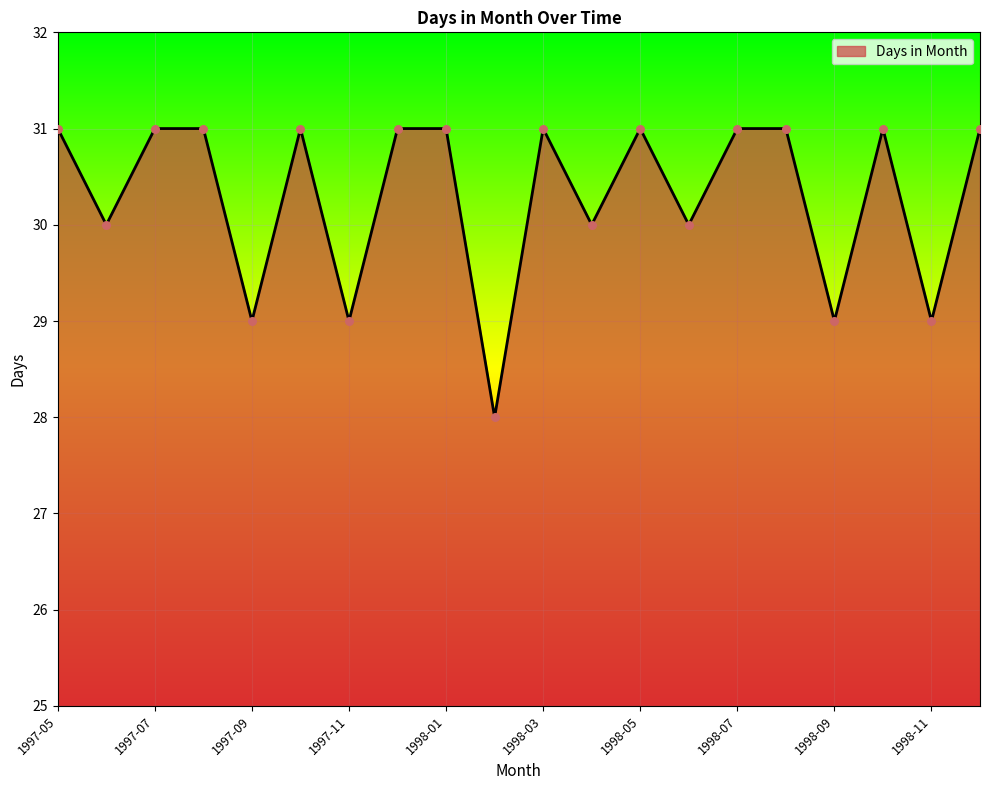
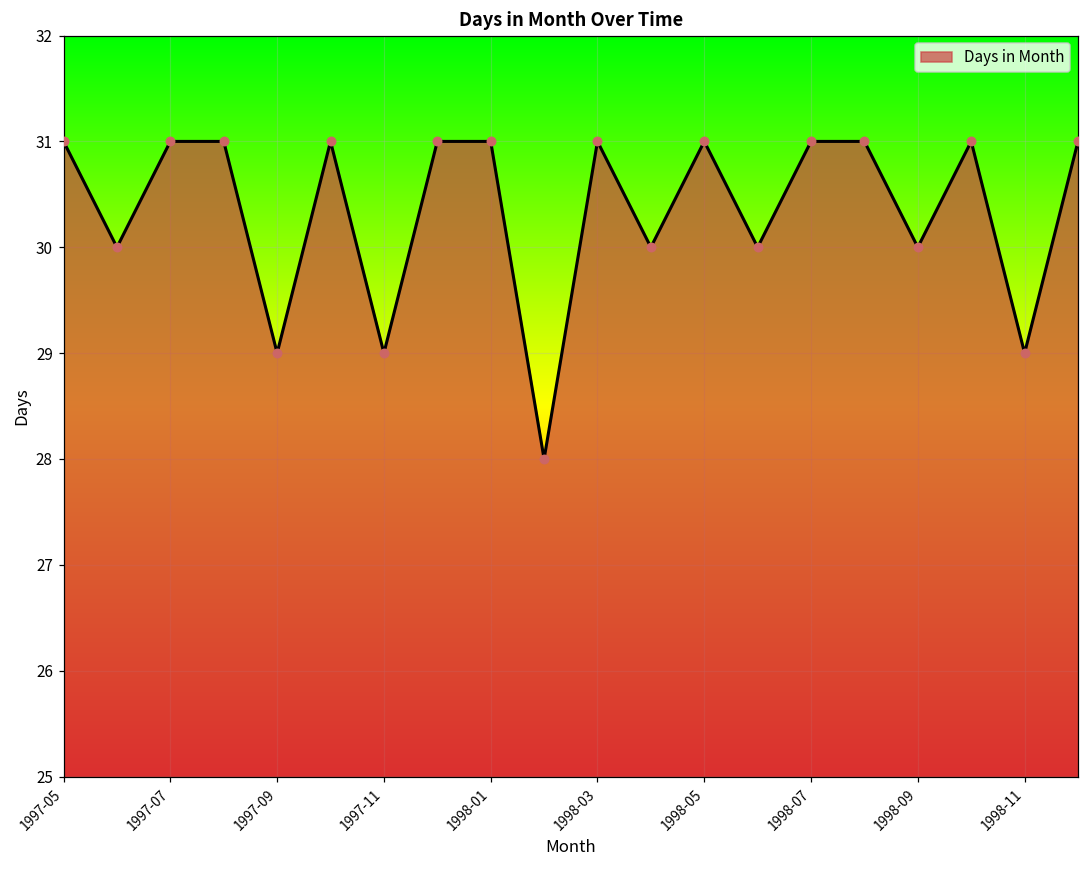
1998-09: 29 -> 30
